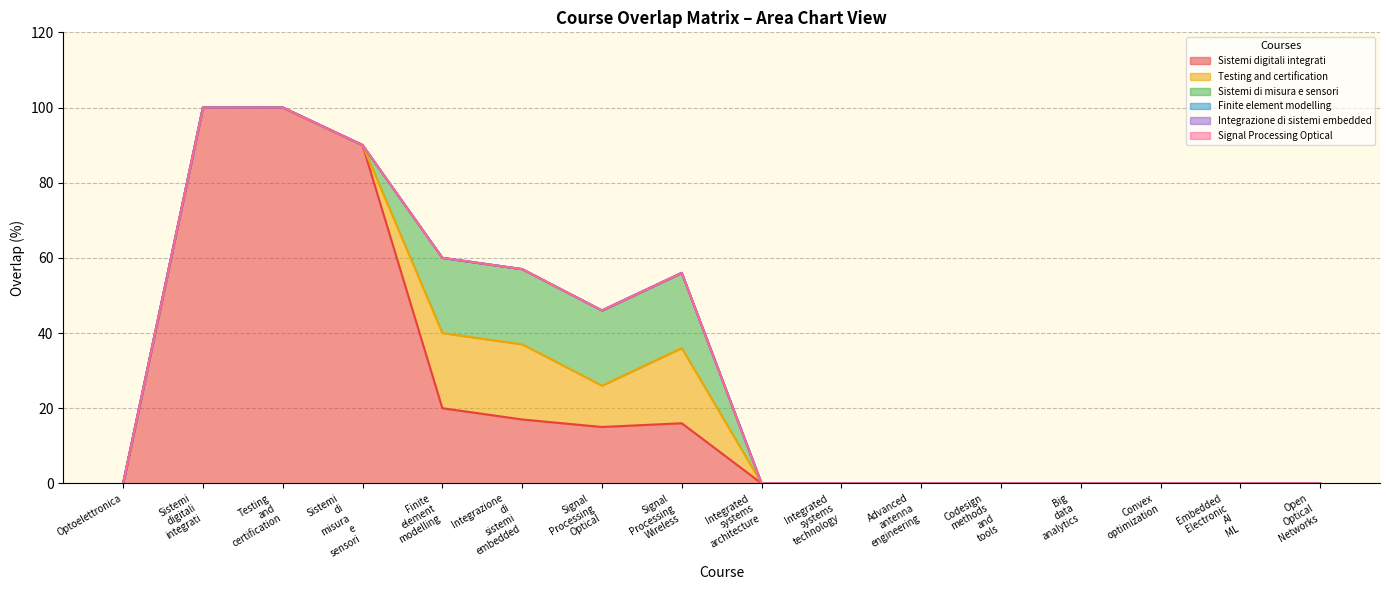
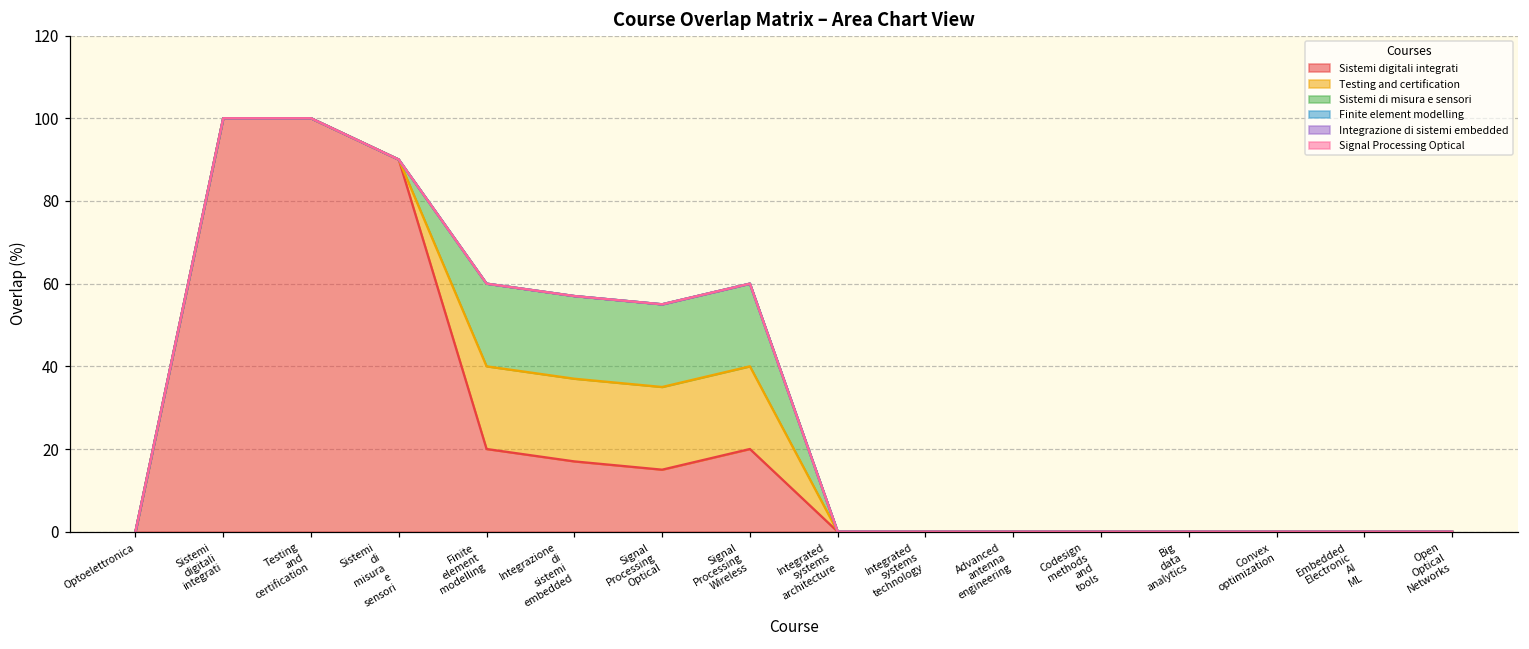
Testing and certification, Signal Processing Optical: 11 -> 20
Sistemi digitali integrati, Signal Processing Wireless: 16 -> 20
